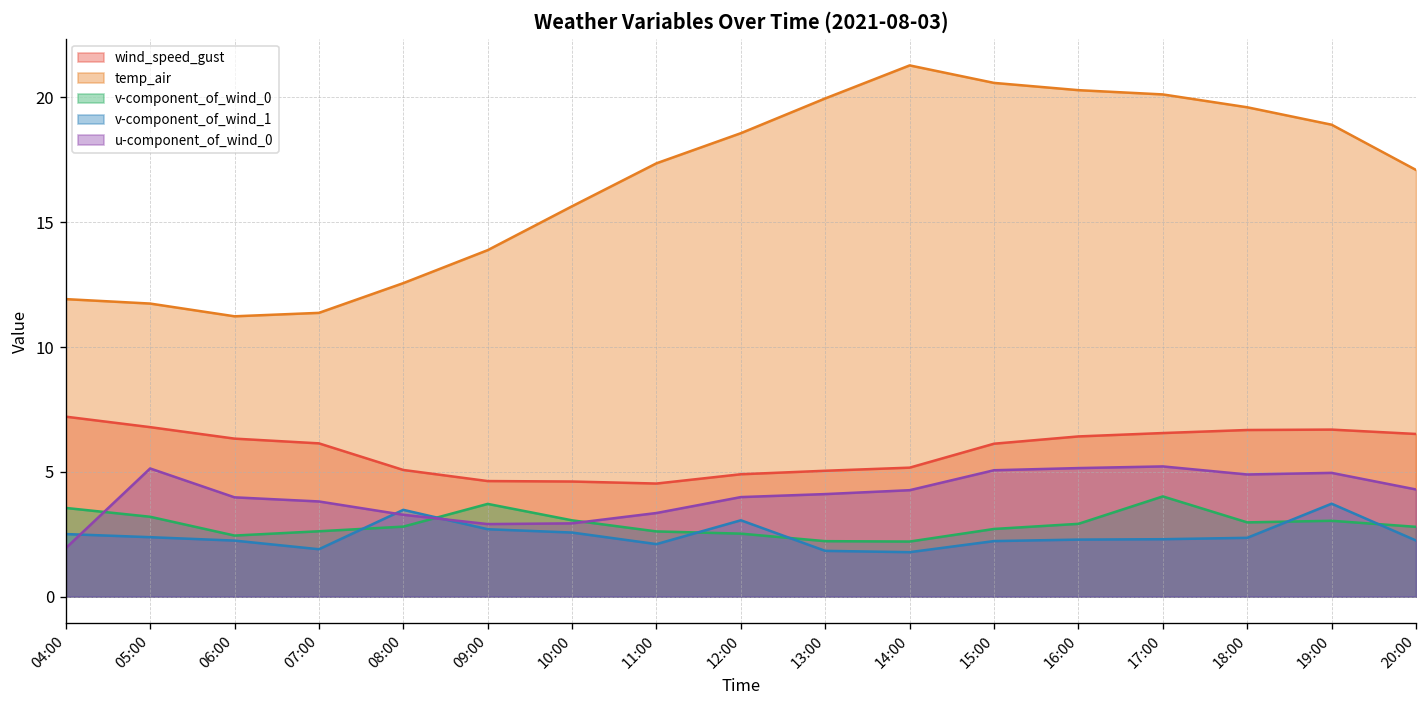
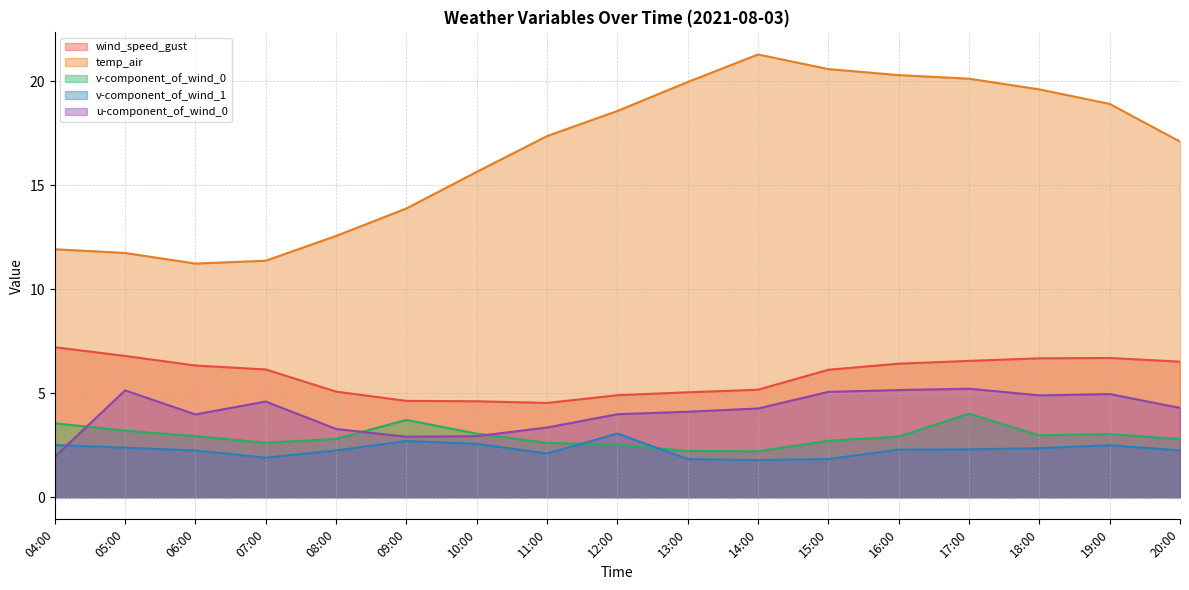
v-component_of_wind_0, 06:00: 2.4 -> 2.9
u-component_of_wind_0, 07:00: 3.8 -> 4.6
v-component_of_wind_1, 08:00: 3.5 -> 2.3
v-component_of_wind_1, 15:00: 2.2 -> 1.8
v-component_of_wind_1, 19:00: 3.7 -> 2.5
